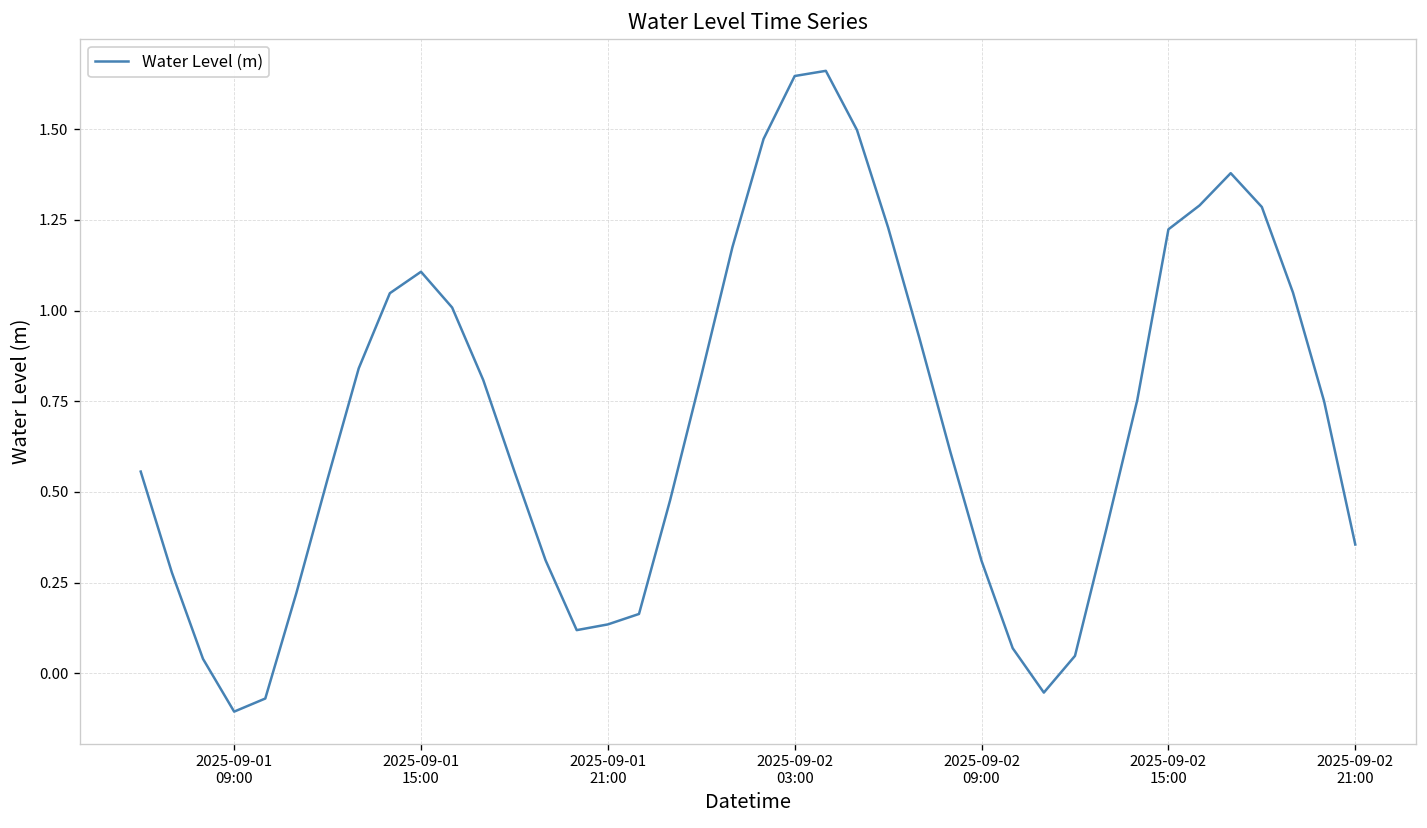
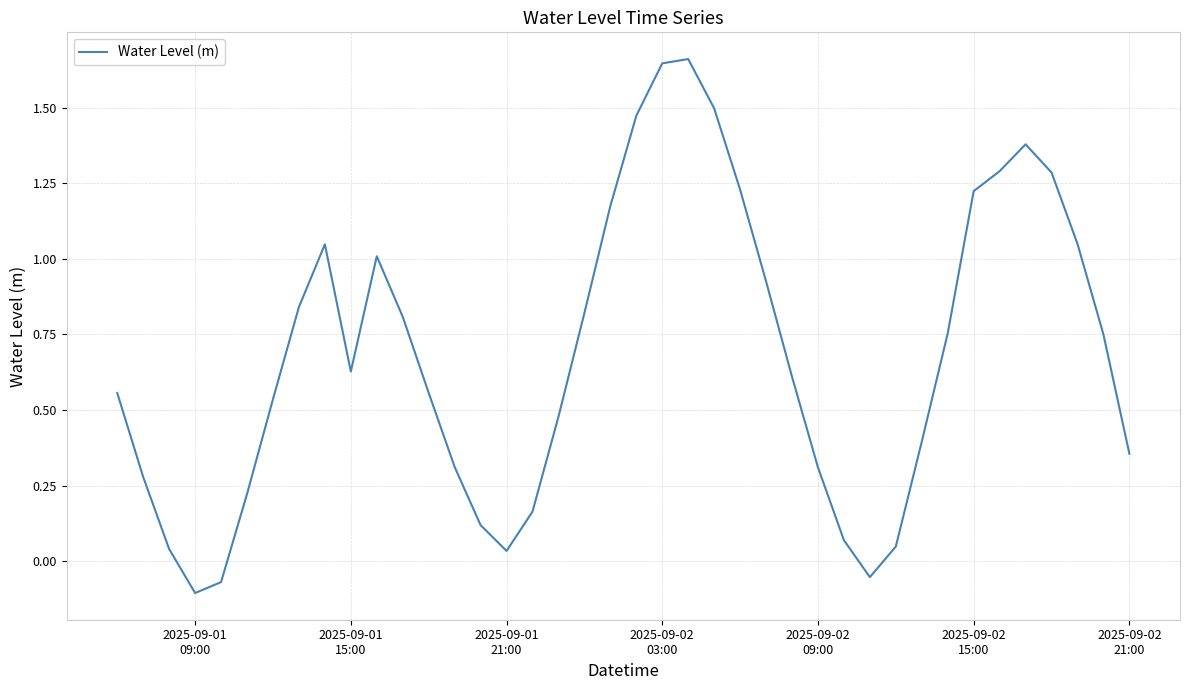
2025-09-01 15:00: 1.11 -> 0.63
2025-09-01 21:00: 0.13 -> 0.03
